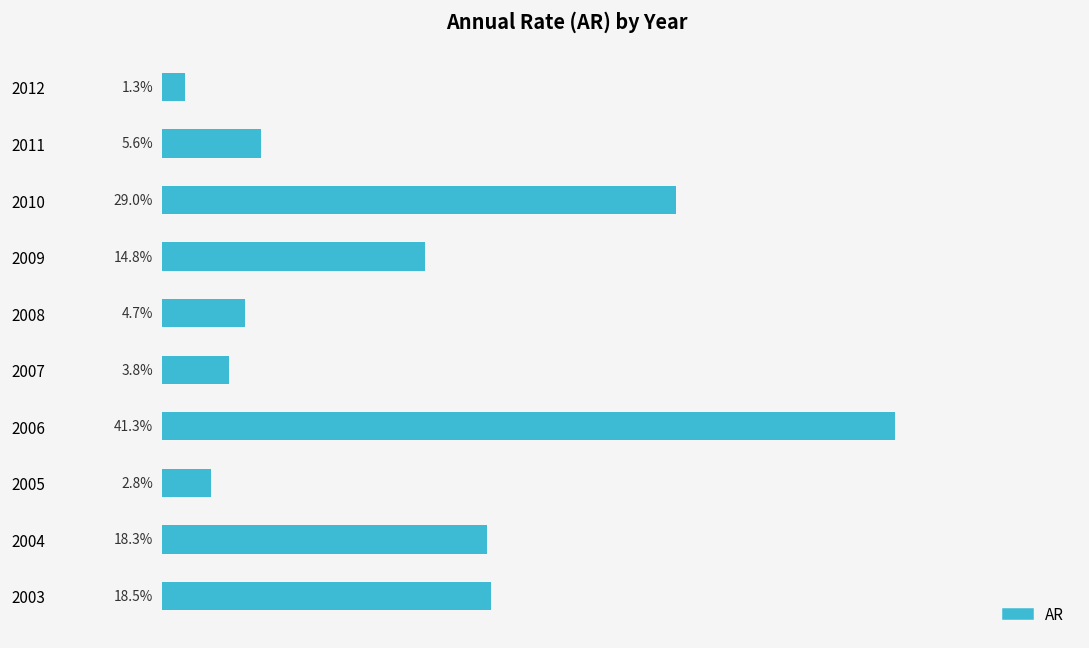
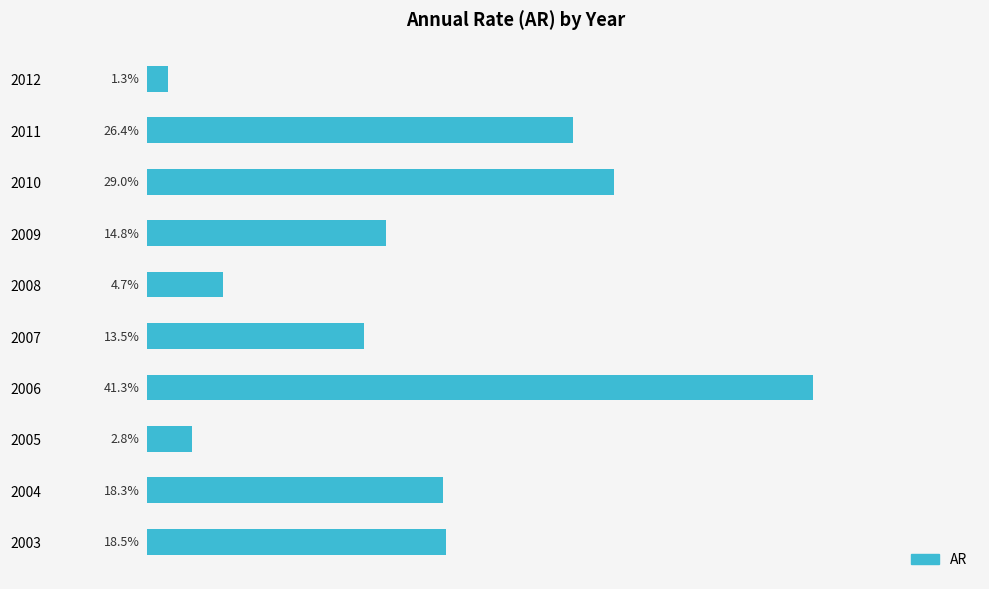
2011: 5.6% -> 26.4%
2007: 3.8% -> 13.5%
